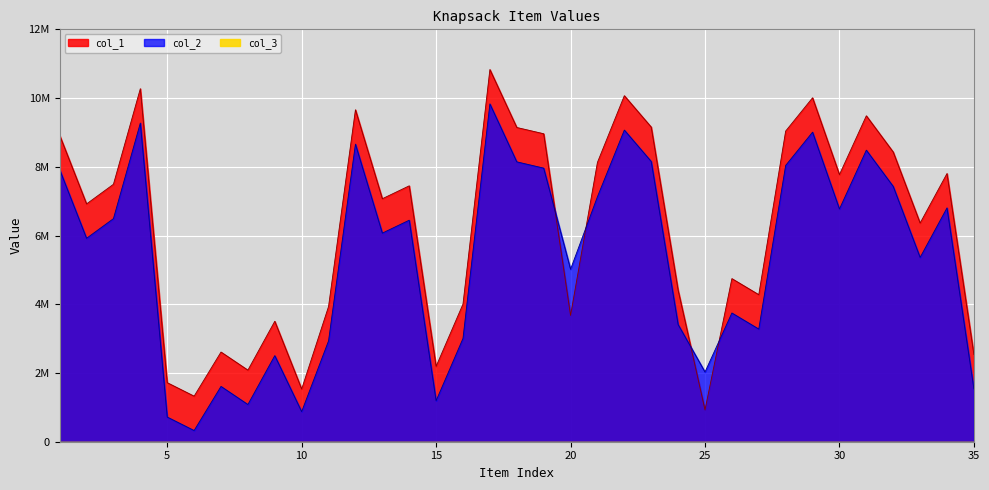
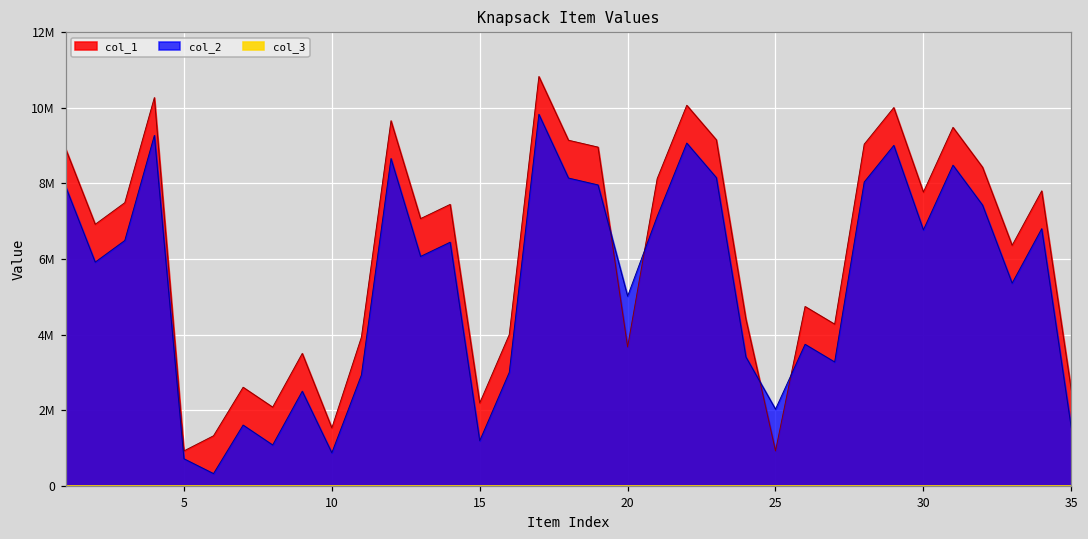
col_1, 5: 1700000 -> 900000
